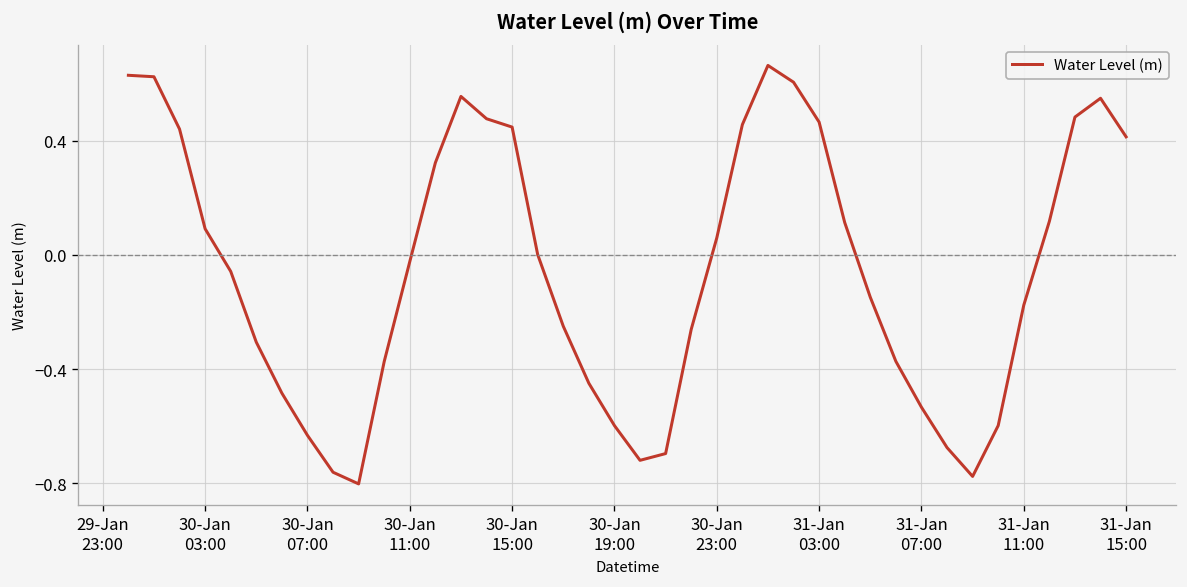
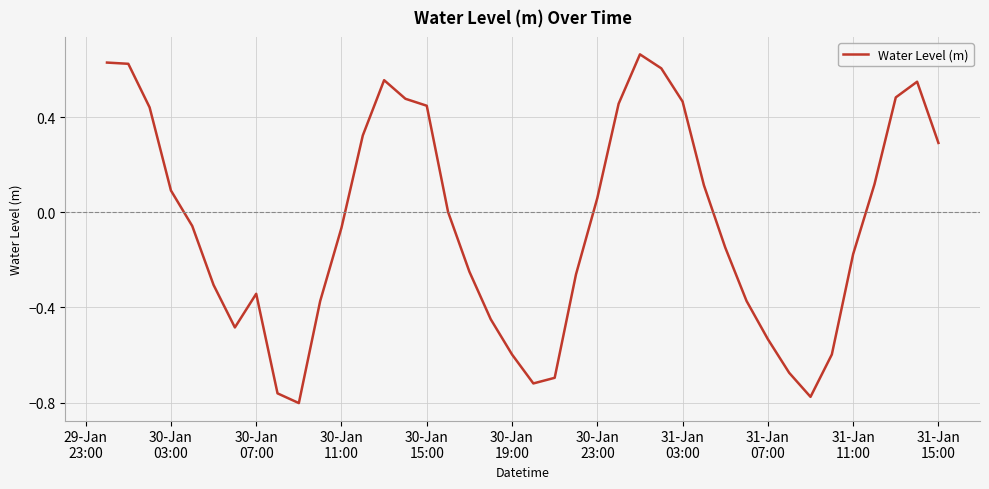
30-Jan 07:00: -0.63 -> -0.34
30-Jan 11:00: -0.02 -> -0.07
31-Jan 15:00: 0.41 -> 0.29
